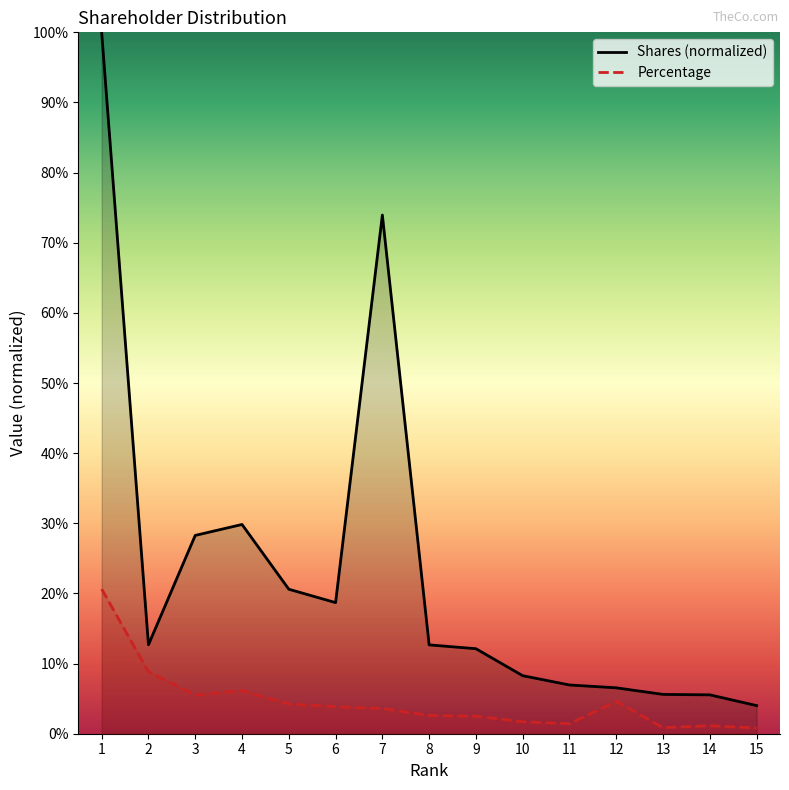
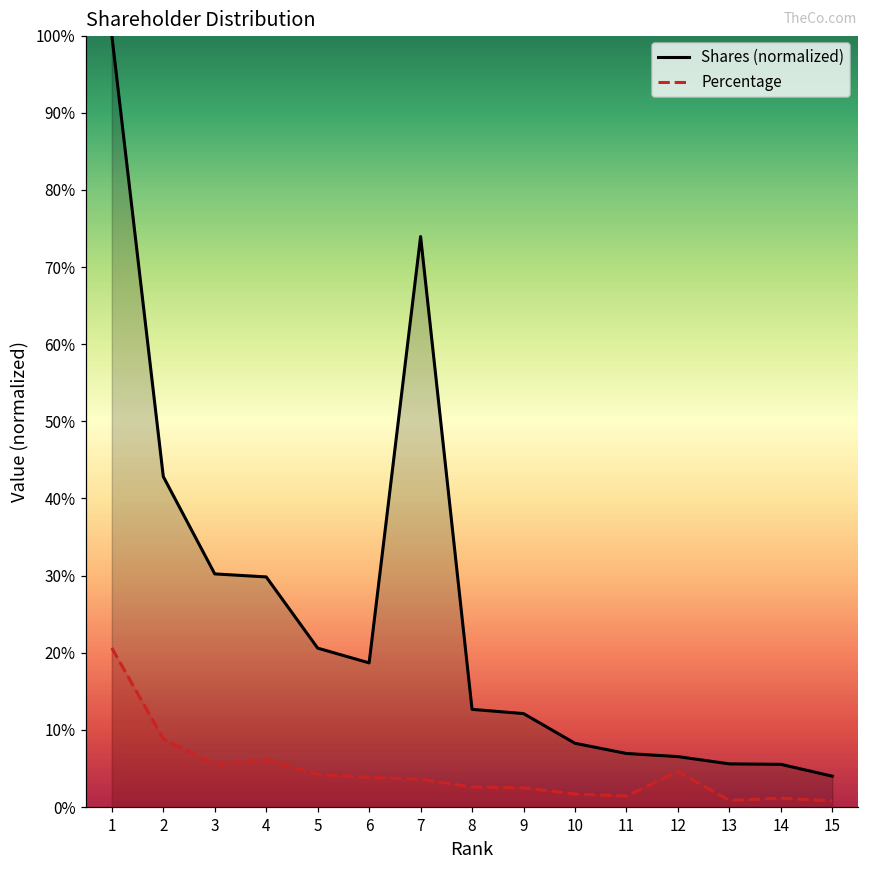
Shares (normalized), 2: 13% -> 43%
Shares (normalized), 3: 28% -> 30%
